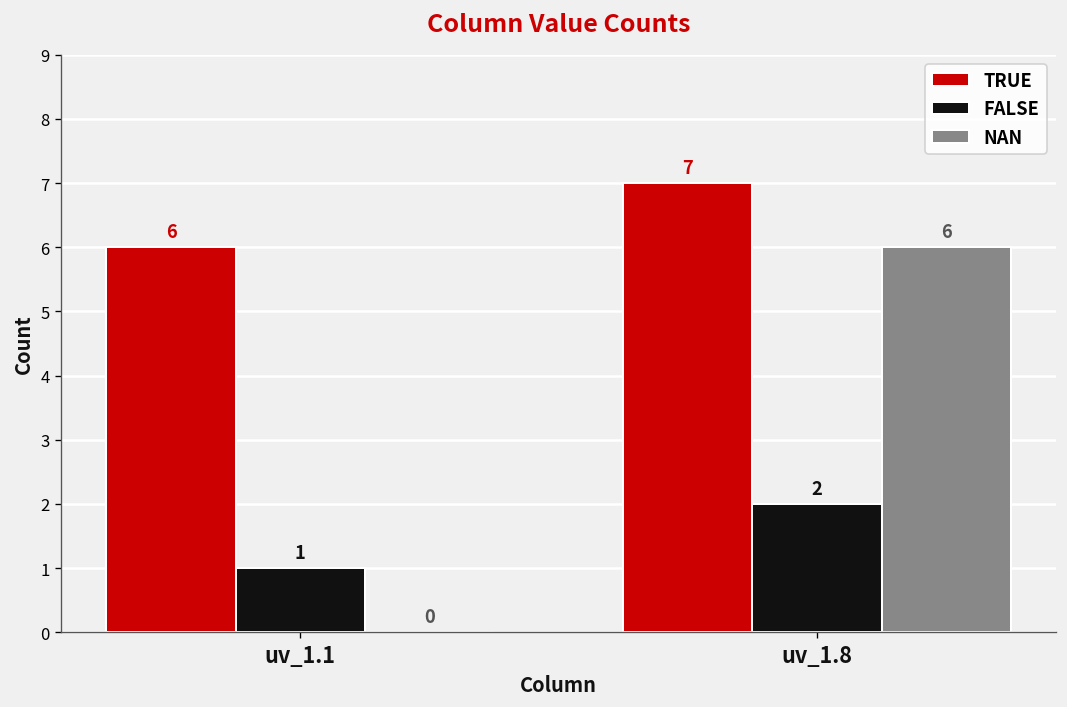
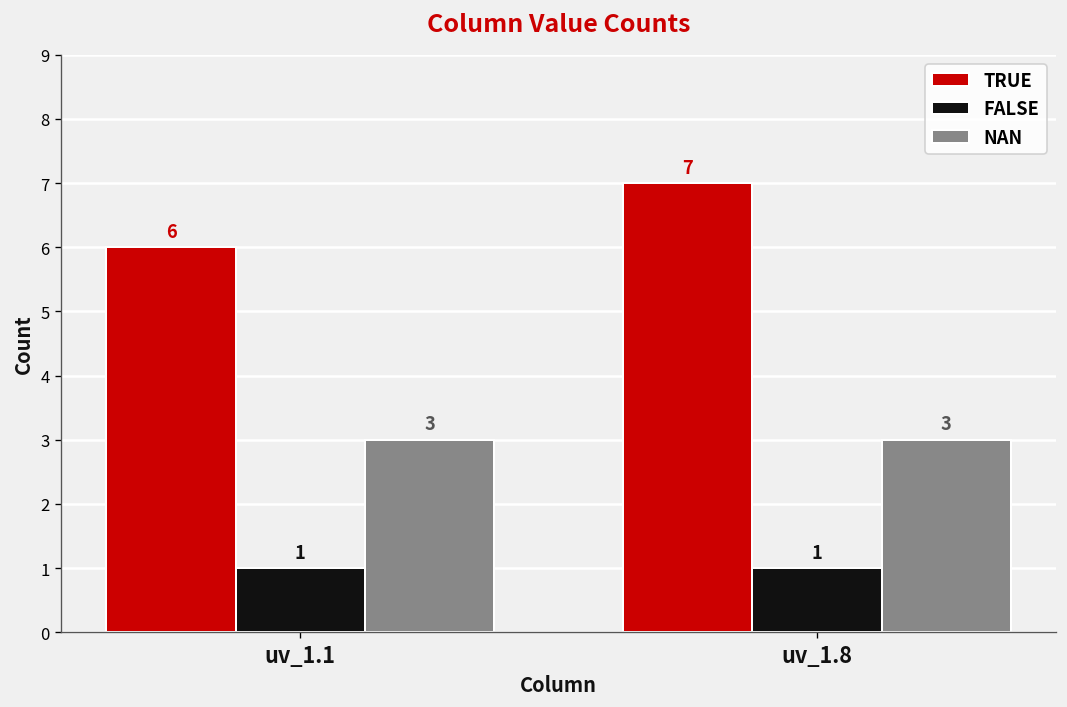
NAN, uv_1.1: 0 -> 3
FALSE, uv_1.8: 2 -> 1
NAN, uv_1.8: 6 -> 3
